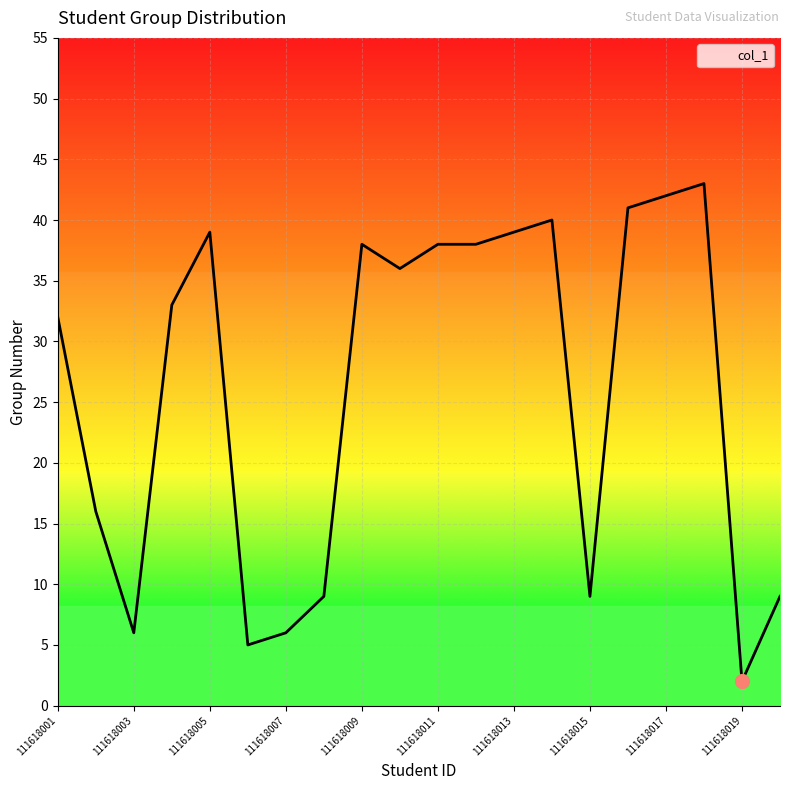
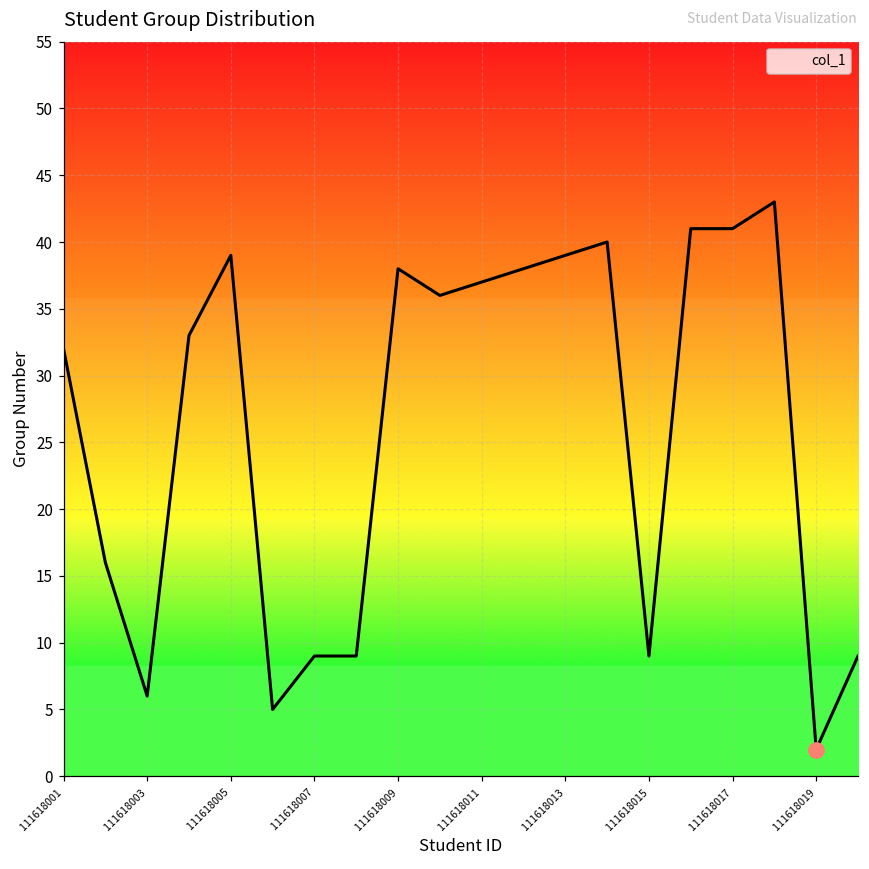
col_1, 111618007: 6 -> 9
col_1, 111618011: 38 -> 37
col_1, 111618017: 42 -> 41
